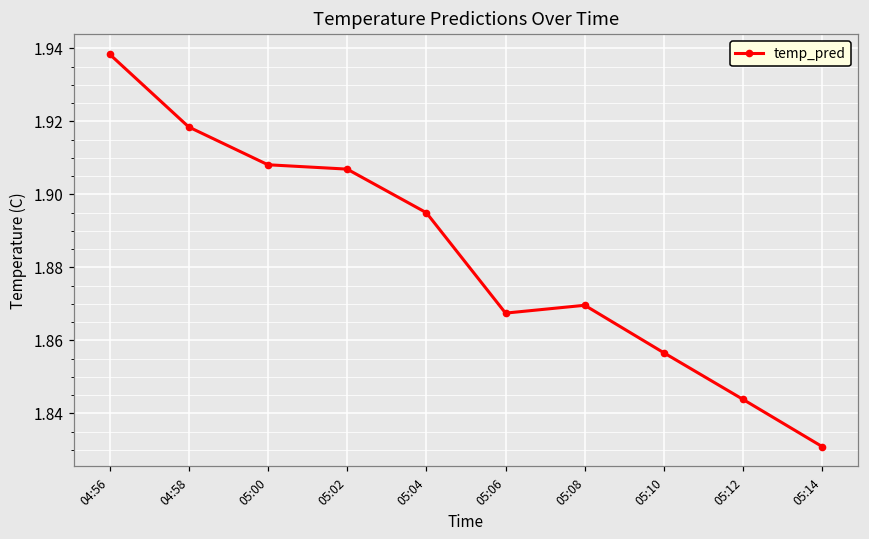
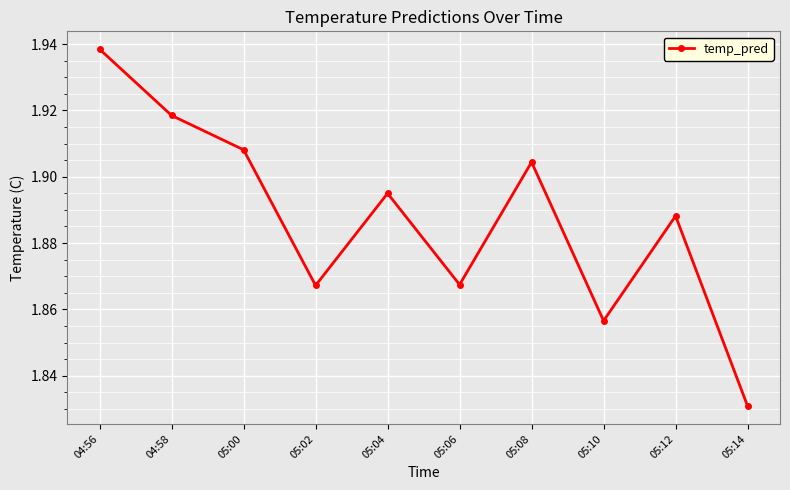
05:02: 1.907 -> 1.867
05:08: 1.870 -> 1.904
05:12: 1.844 -> 1.888
